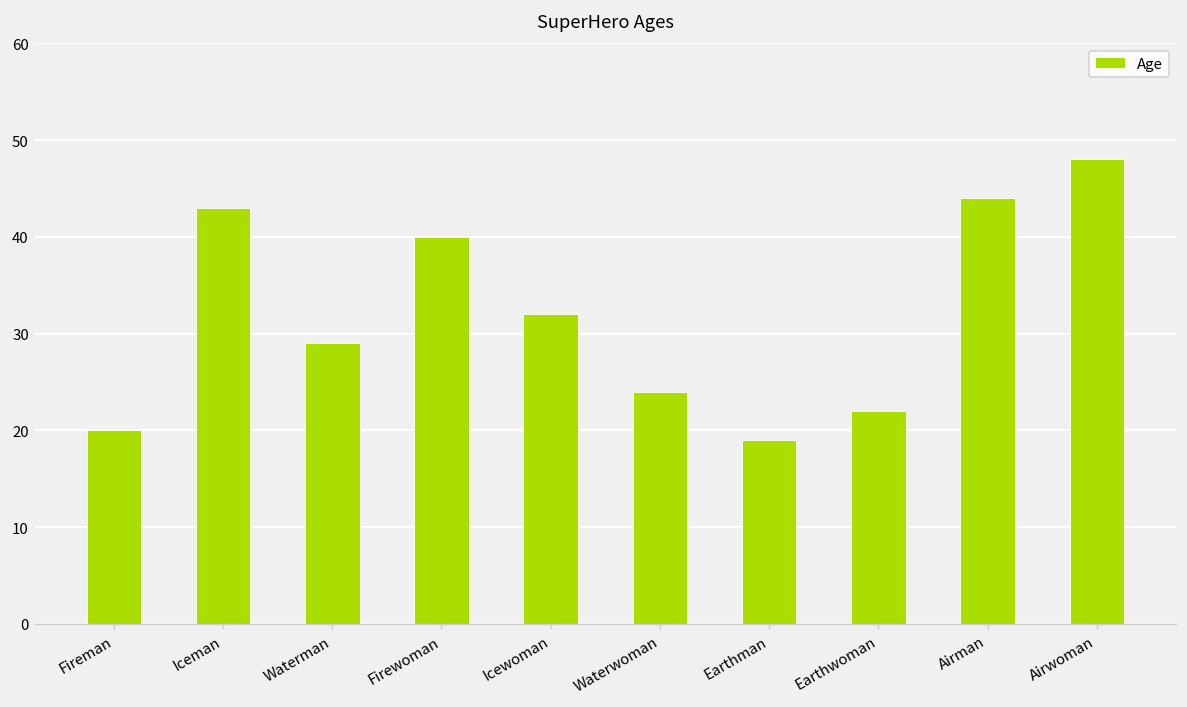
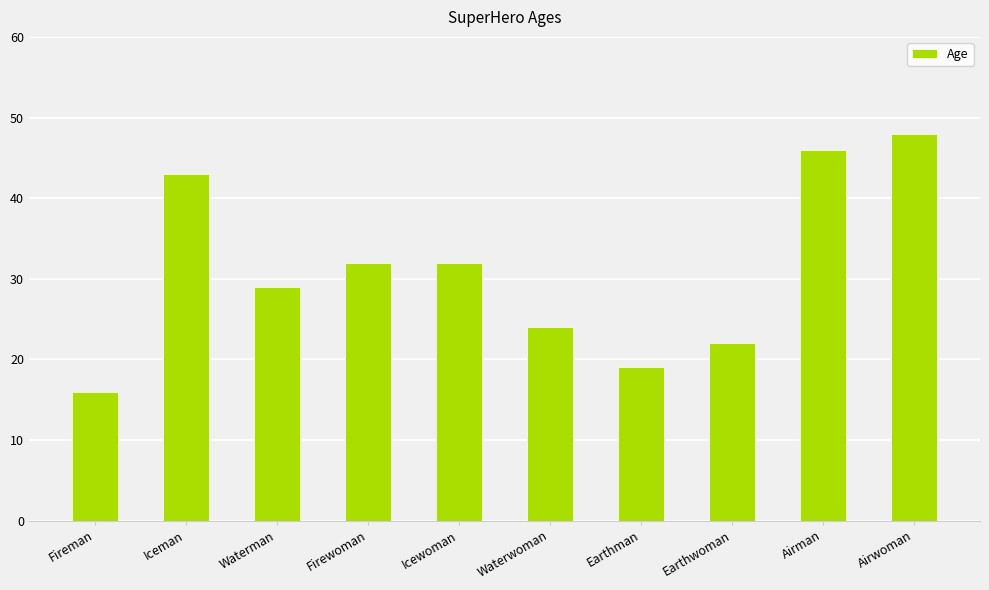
Fireman: 20 -> 16
Firewoman: 40 -> 32
Airman: 44 -> 46
